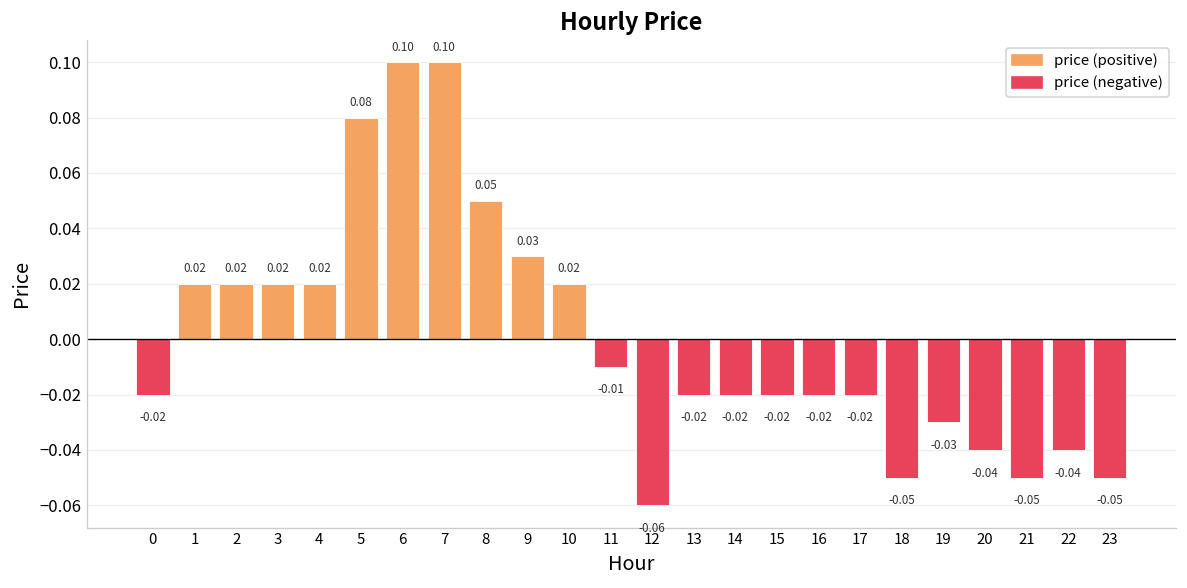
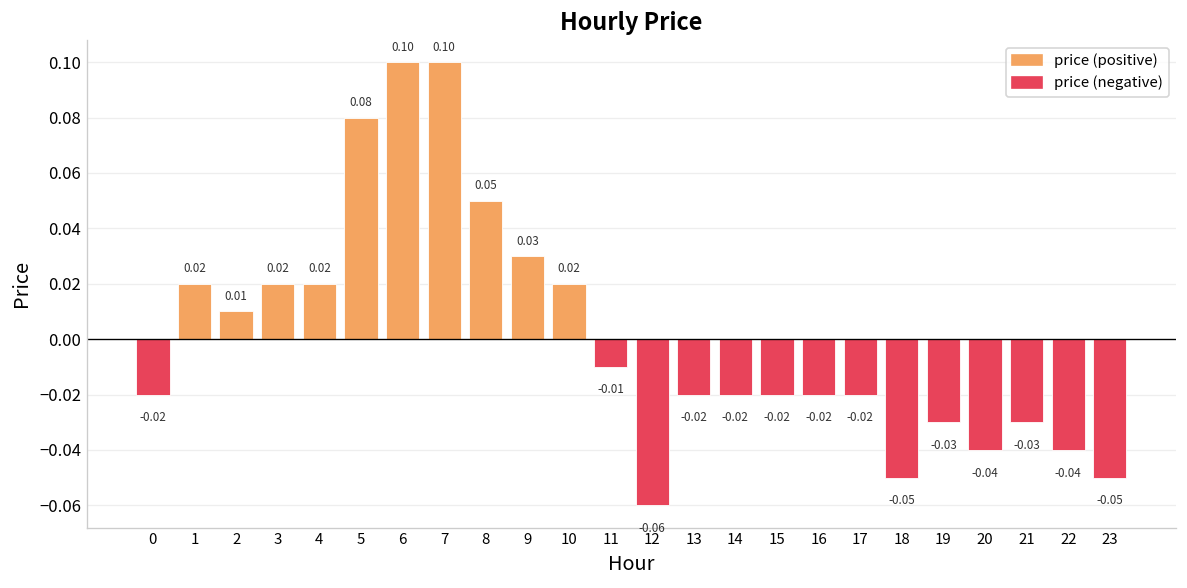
2: 0.02 -> 0.01
21: -0.05 -> -0.03
